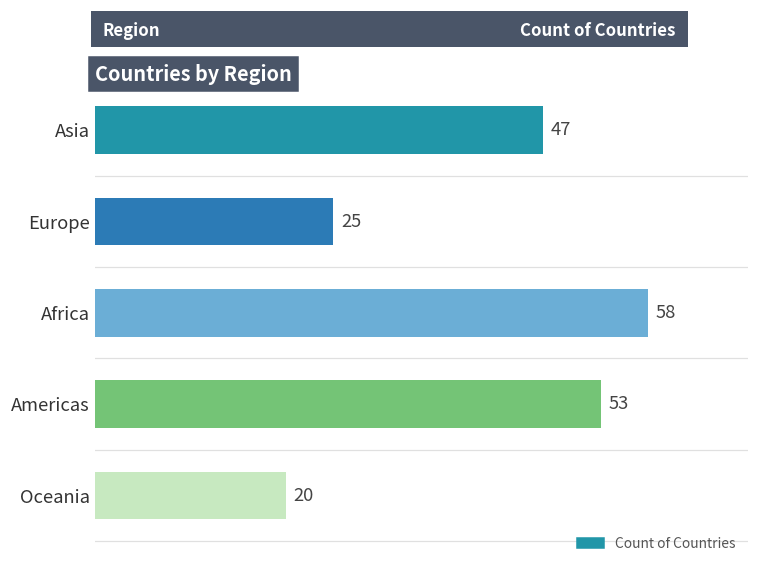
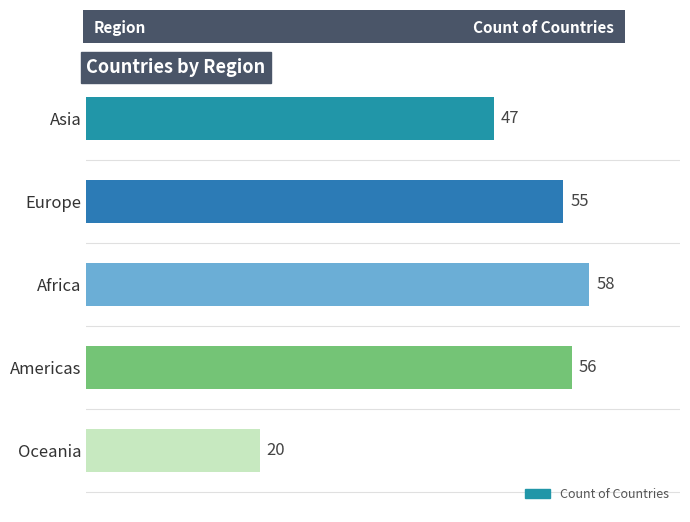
Europe: 25 -> 55
Americas: 53 -> 56
